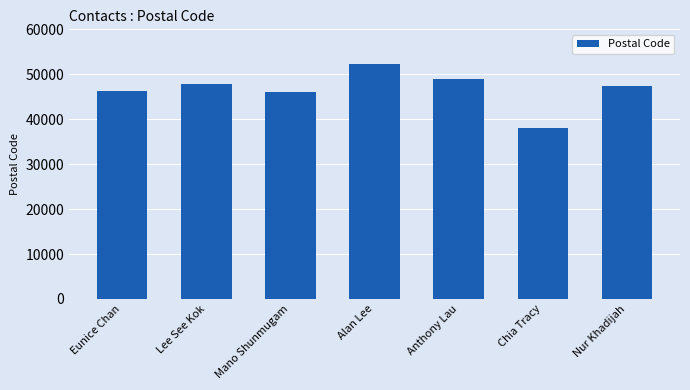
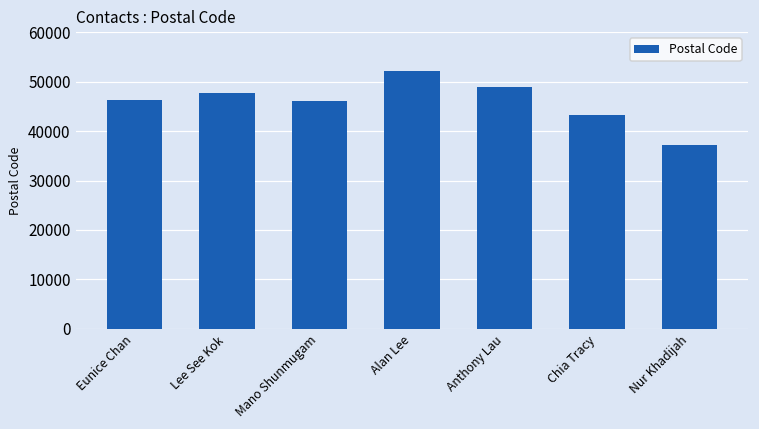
Chia Tracy: 38000 -> 43000
Nur Khadijah: 47000 -> 37000
